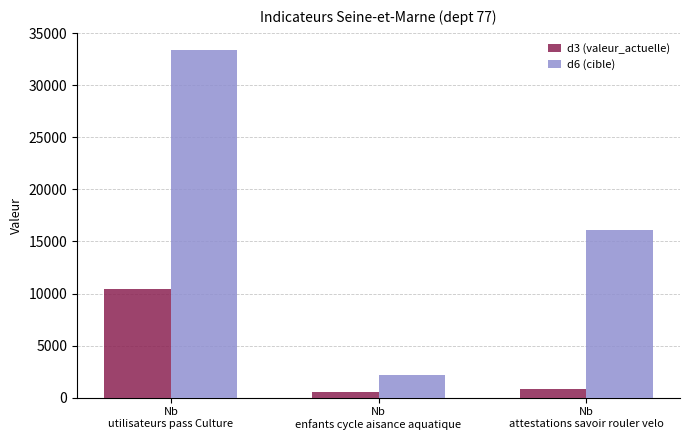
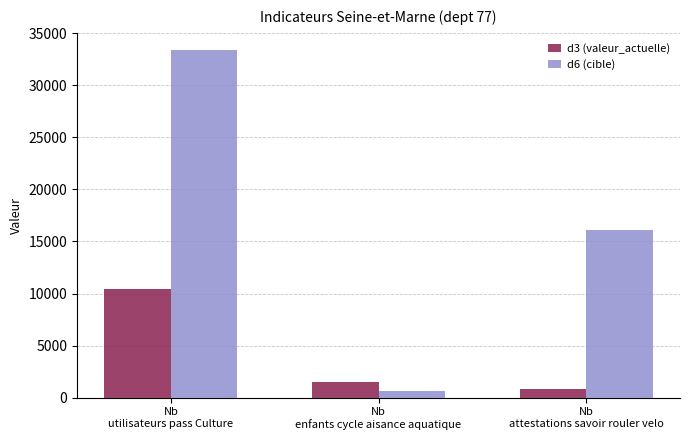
d3 (valeur_actuelle), Nb enfants cycle aisance aquatique: 500 -> 1500
d6 (cible), Nb enfants cycle aisance aquatique: 2200 -> 600
